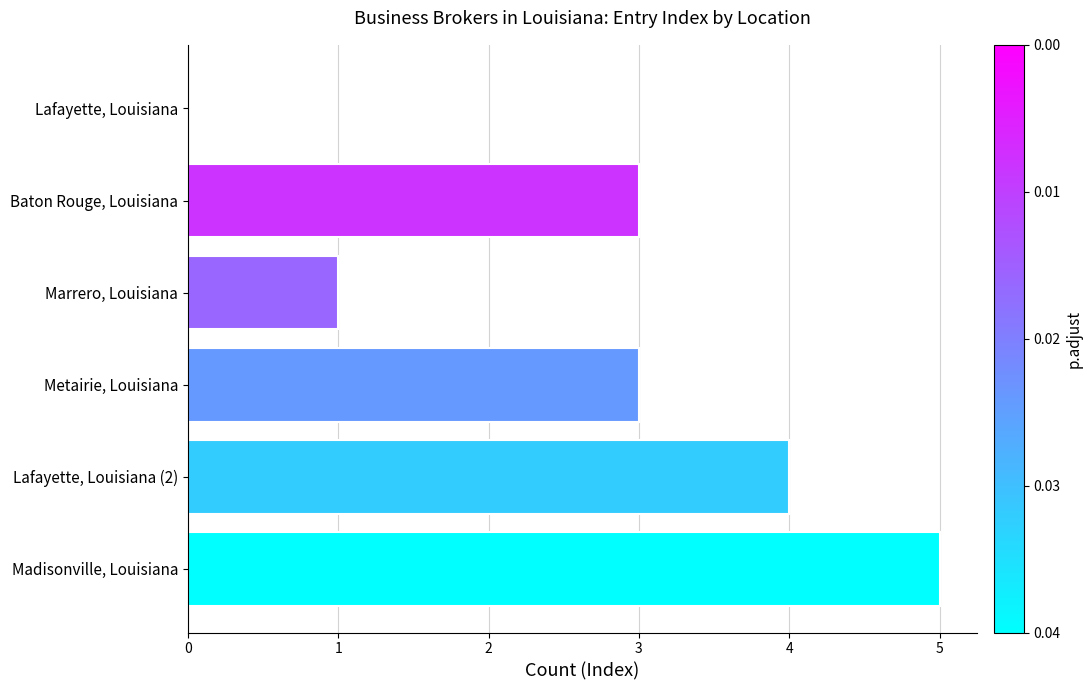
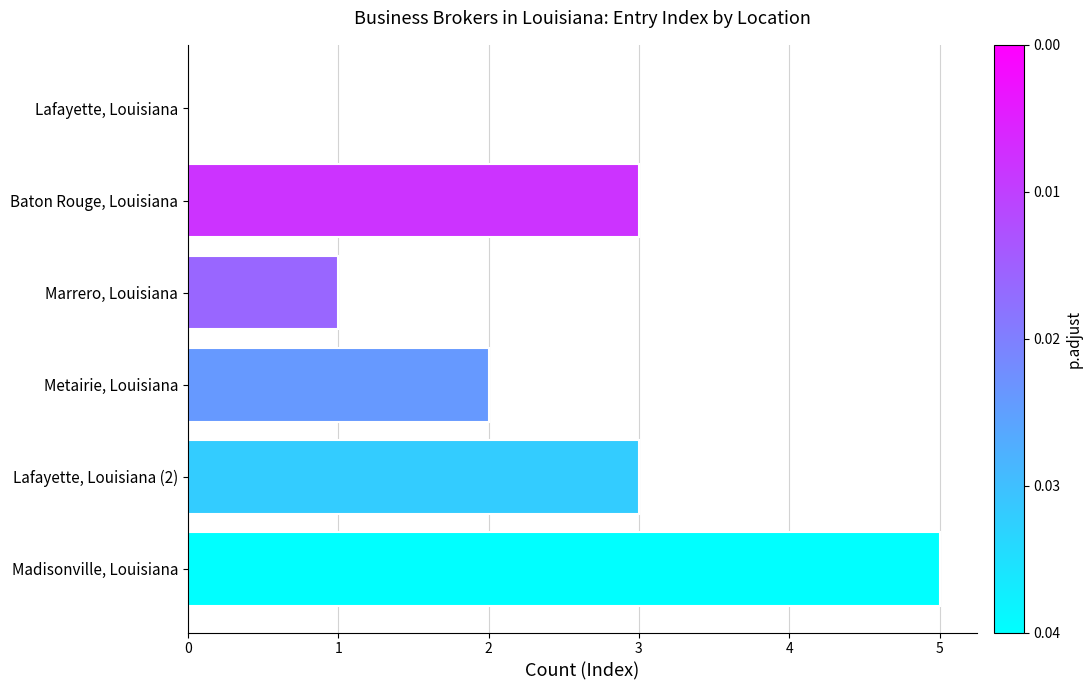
Metairie, Louisiana: 3 -> 2
Lafayette, Louisiana (2): 4 -> 3
